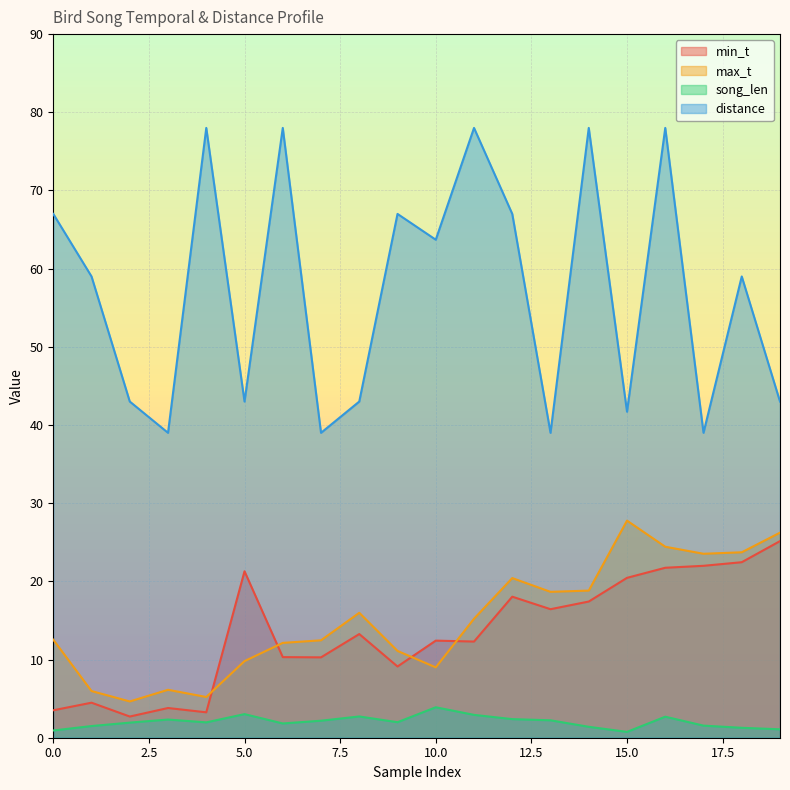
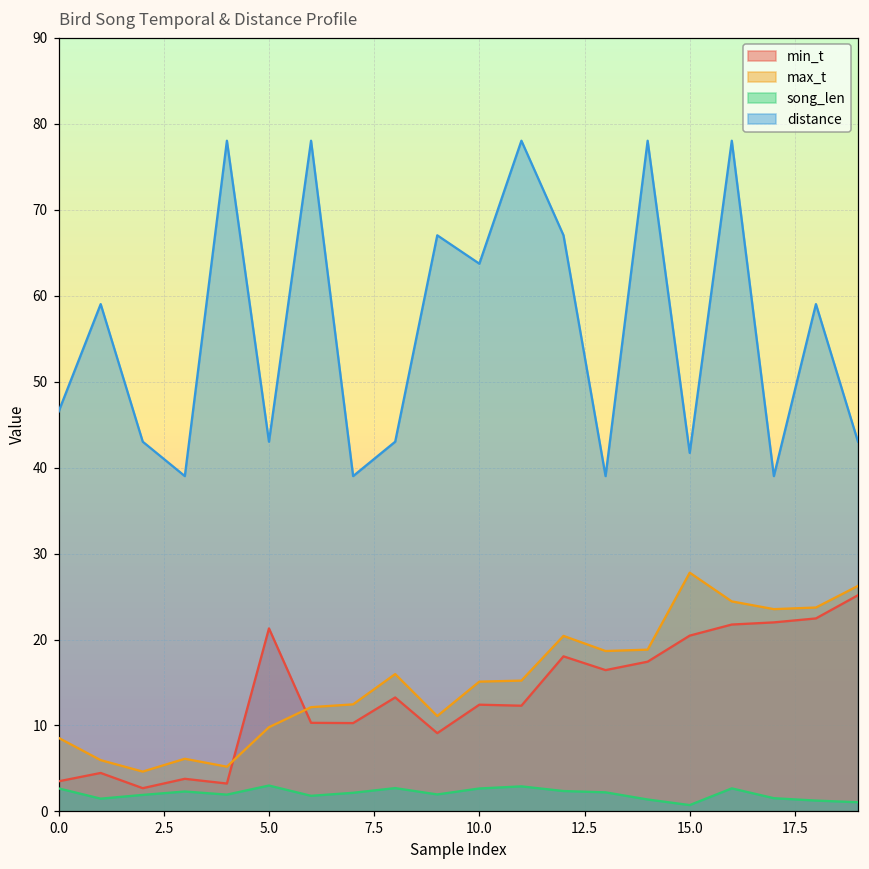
max_t, 0.0: 13 -> 9
song_len, 0.0: 1 -> 3
distance, 0.0: 67 -> 47
max_t, 10.0: 9 -> 15
song_len, 10.0: 4 -> 3
